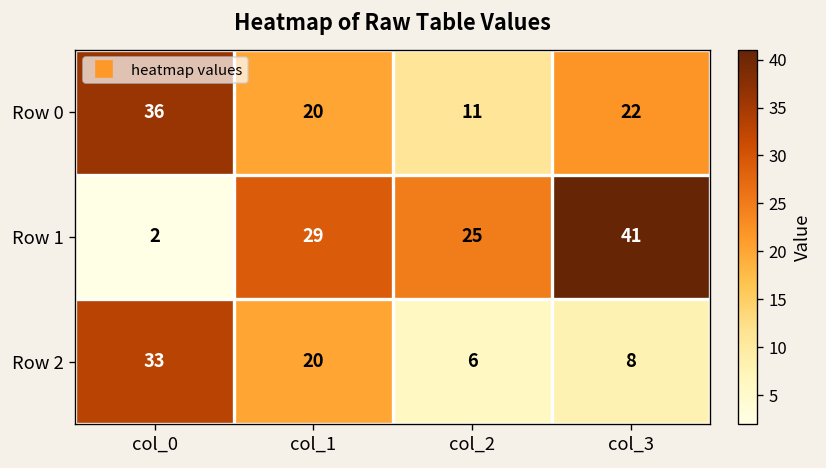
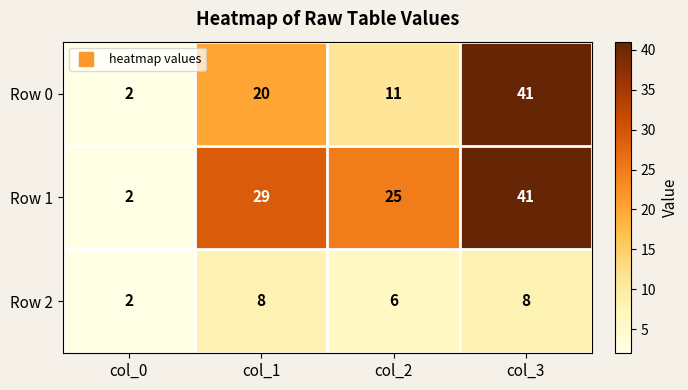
Row 0, col_0: 36 -> 2
Row 0, col_3: 22 -> 41
Row 2, col_0: 33 -> 2
Row 2, col_1: 20 -> 8
